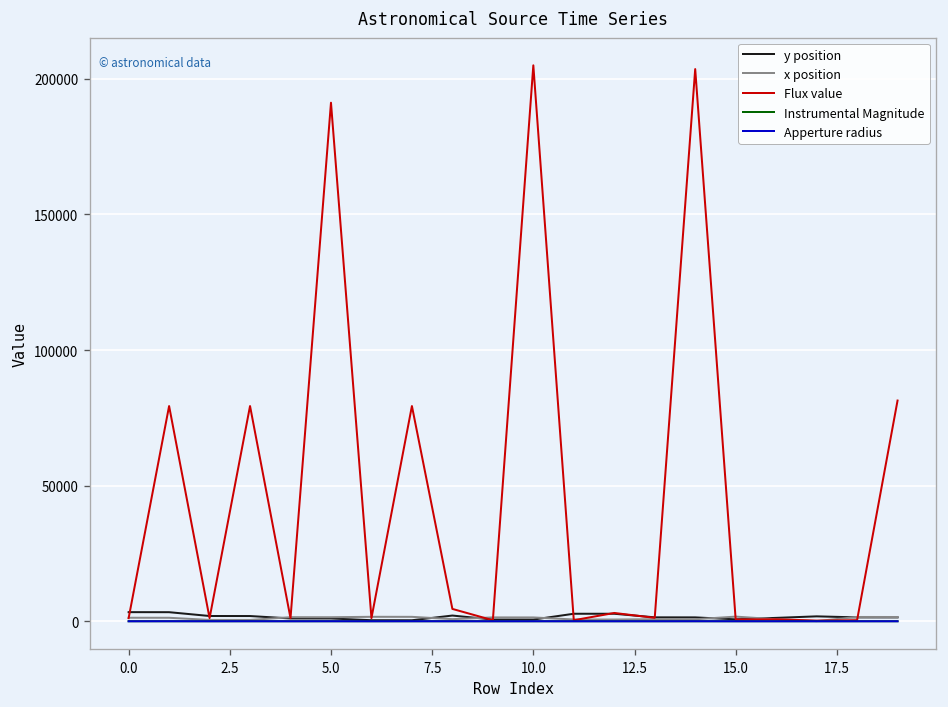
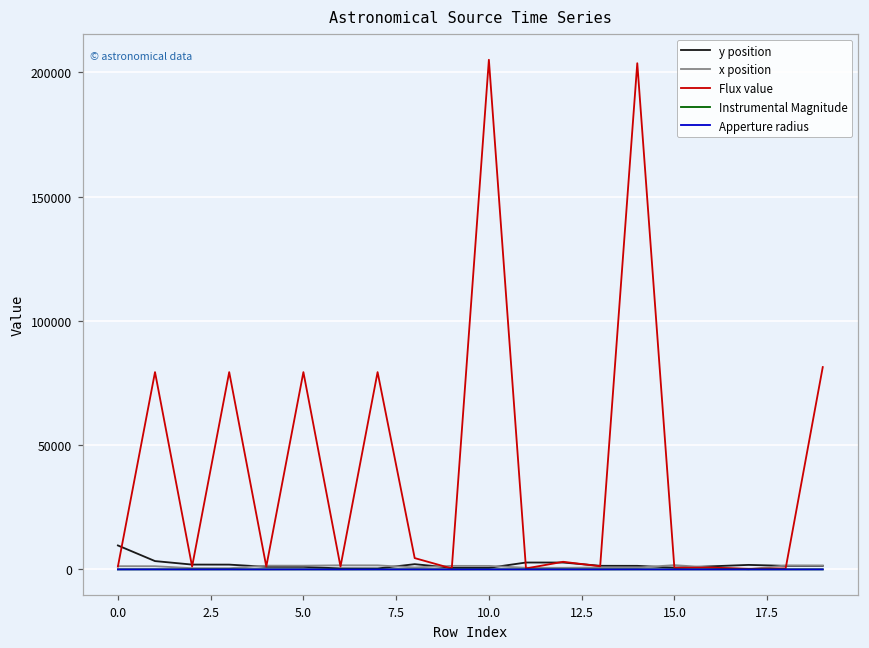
y position, 0.0: 3000 -> 10000
Flux value, 5.0: 191000 -> 79000
